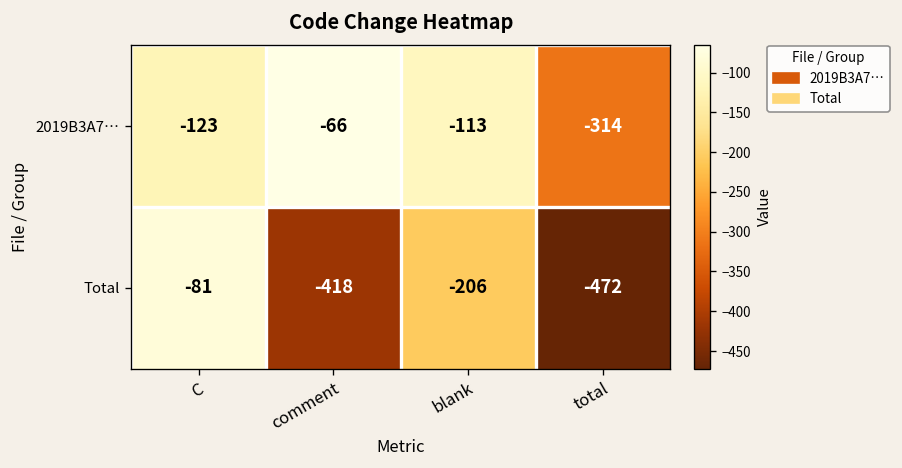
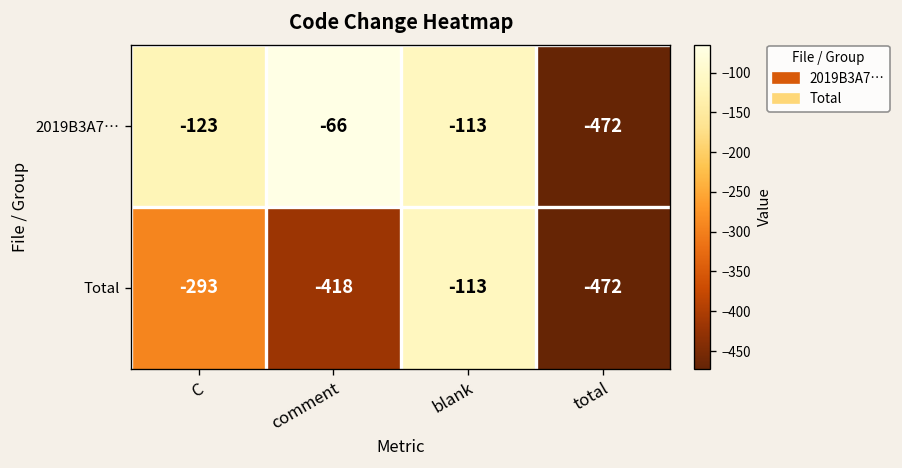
2019B3A7…, total: -314 -> -472
Total, C: -81 -> -293
Total, blank: -206 -> -113
